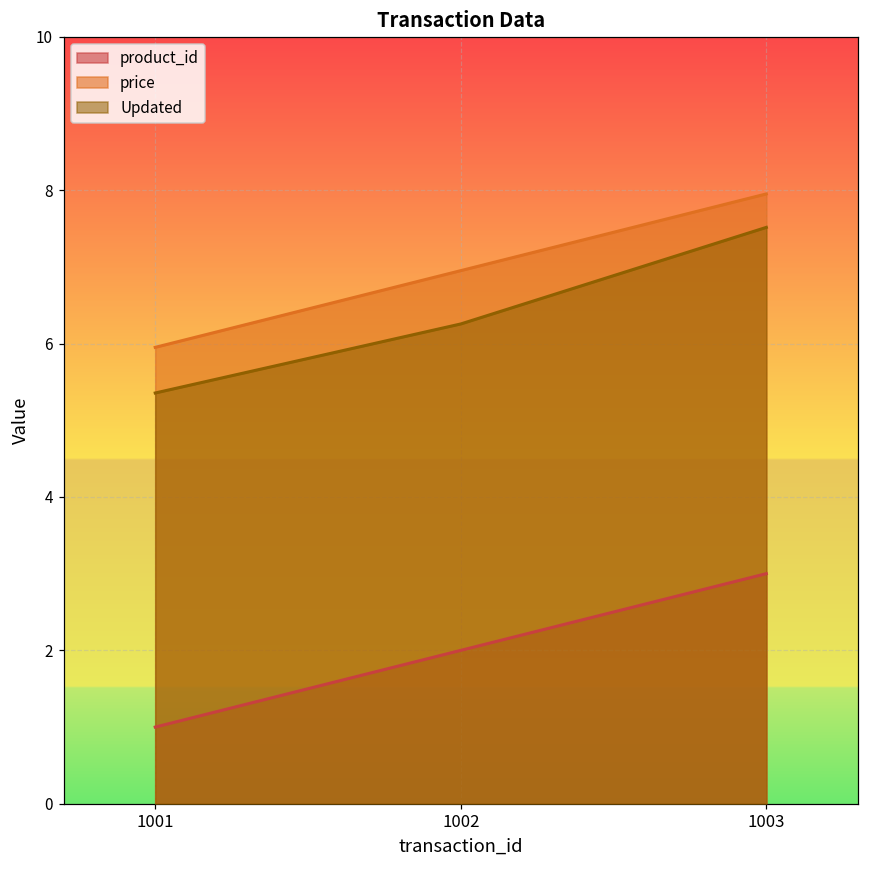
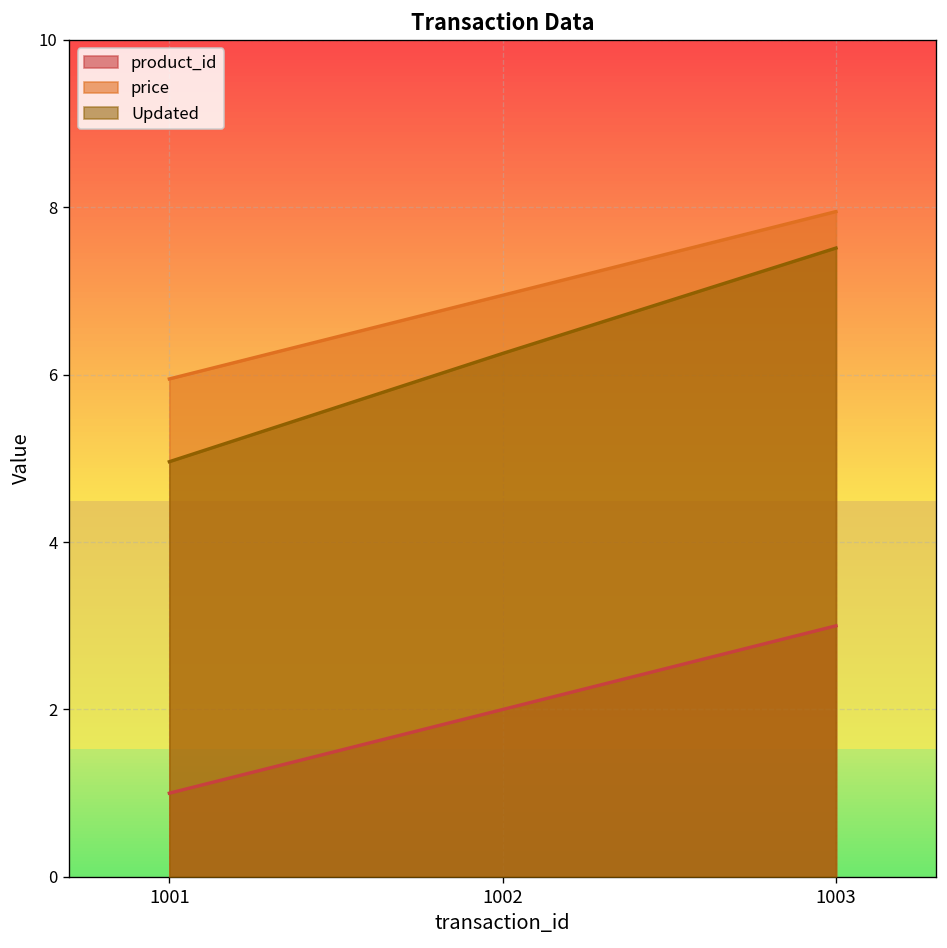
Updated, 1001: 5.4 -> 5.0
